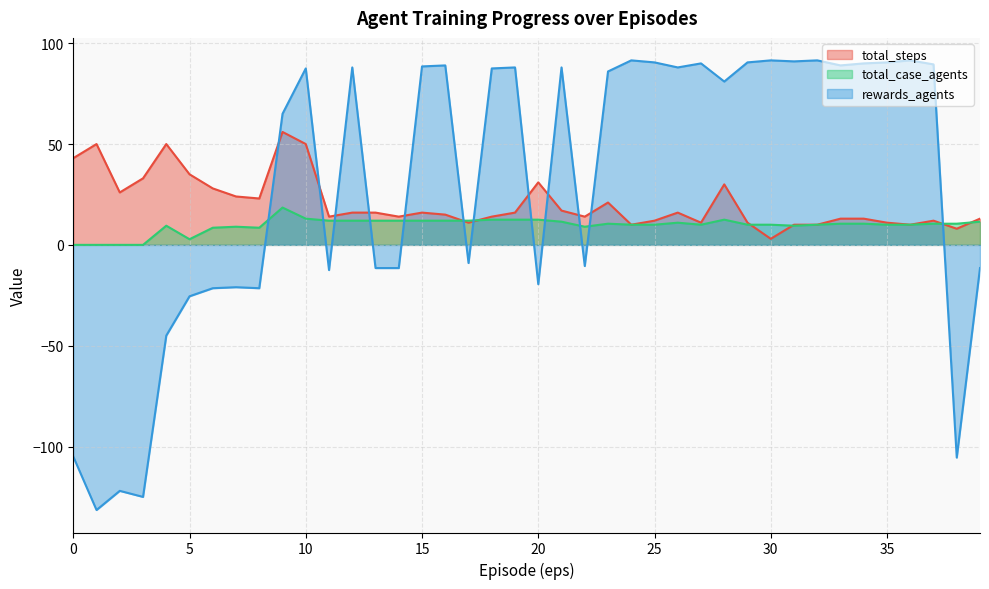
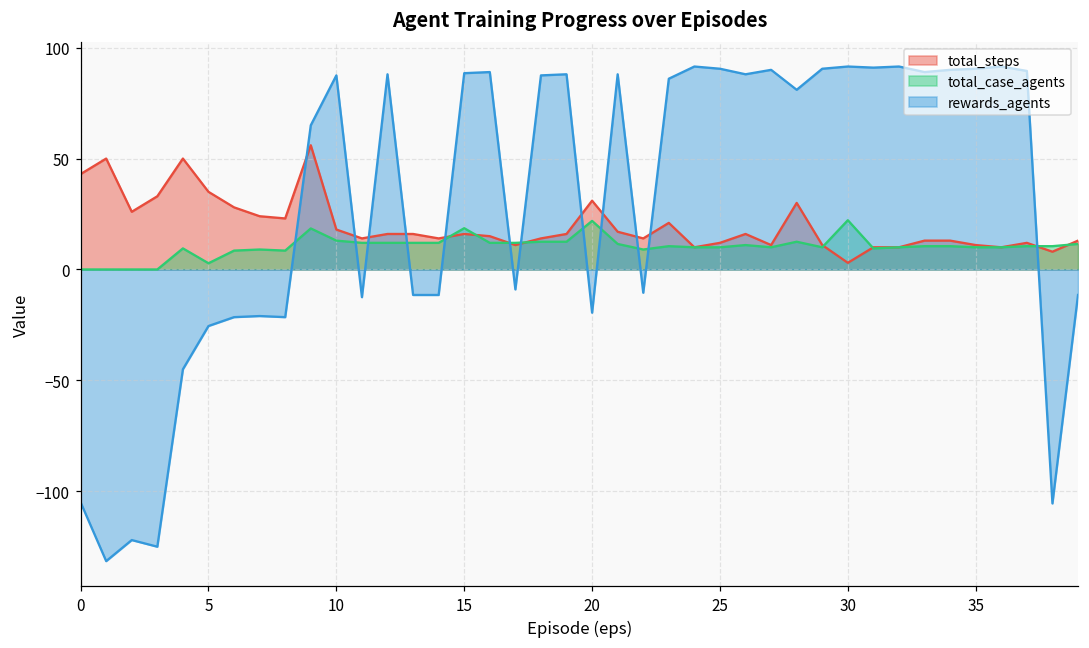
total_steps, 10: 50 -> 18
total_case_agents, 15: 12 -> 19
total_case_agents, 20: 13 -> 22
total_case_agents, 30: 10 -> 22
